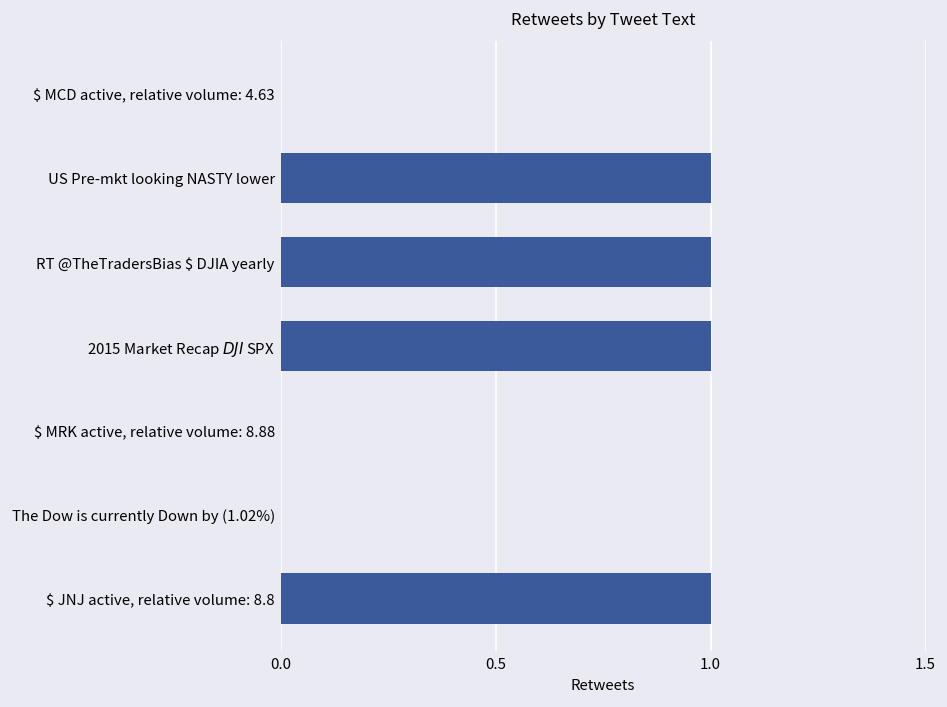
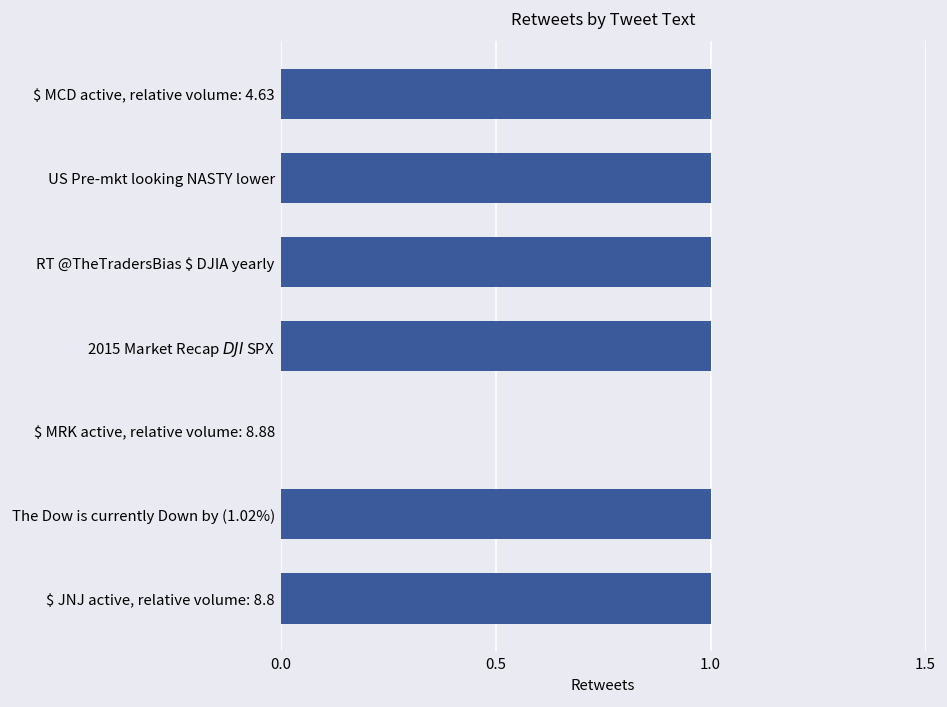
$ MCD active, relative volume: 4.63: 0 -> 1
The Dow is currently Down by (1.02%): 0 -> 1
